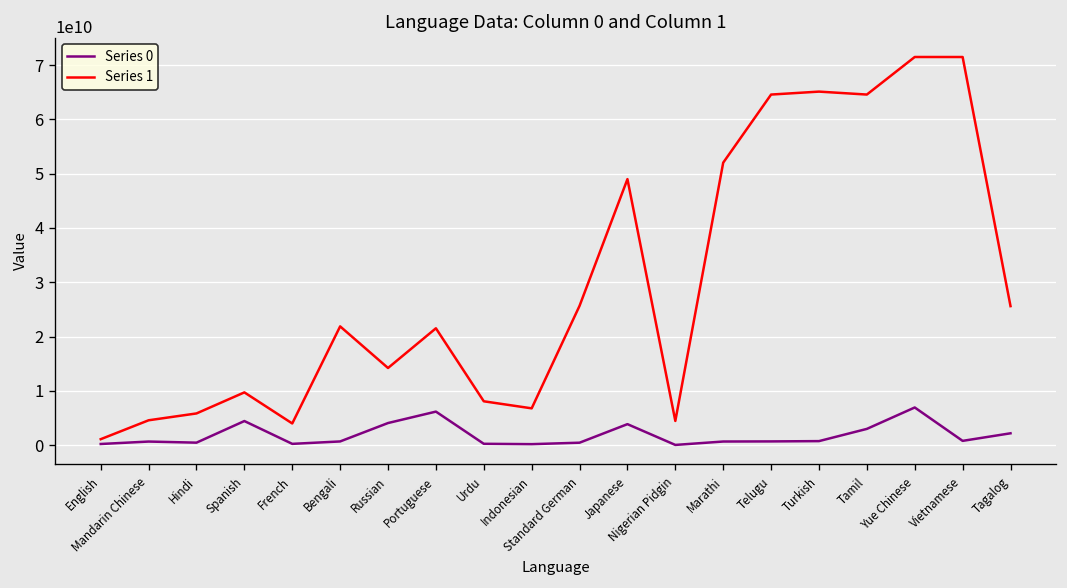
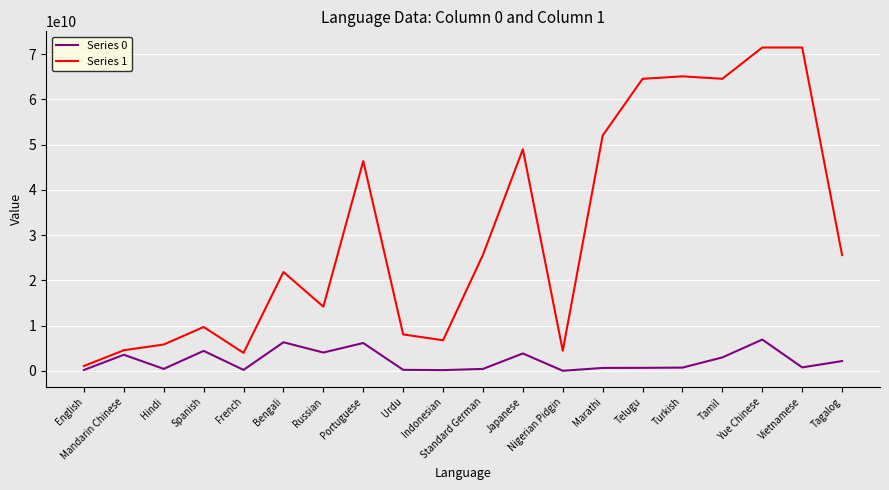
Series 0, Mandarin Chinese: 1000000000 -> 4000000000
Series 0, Bengali: 1000000000 -> 6000000000
Series 1, Portuguese: 22000000000 -> 46000000000
